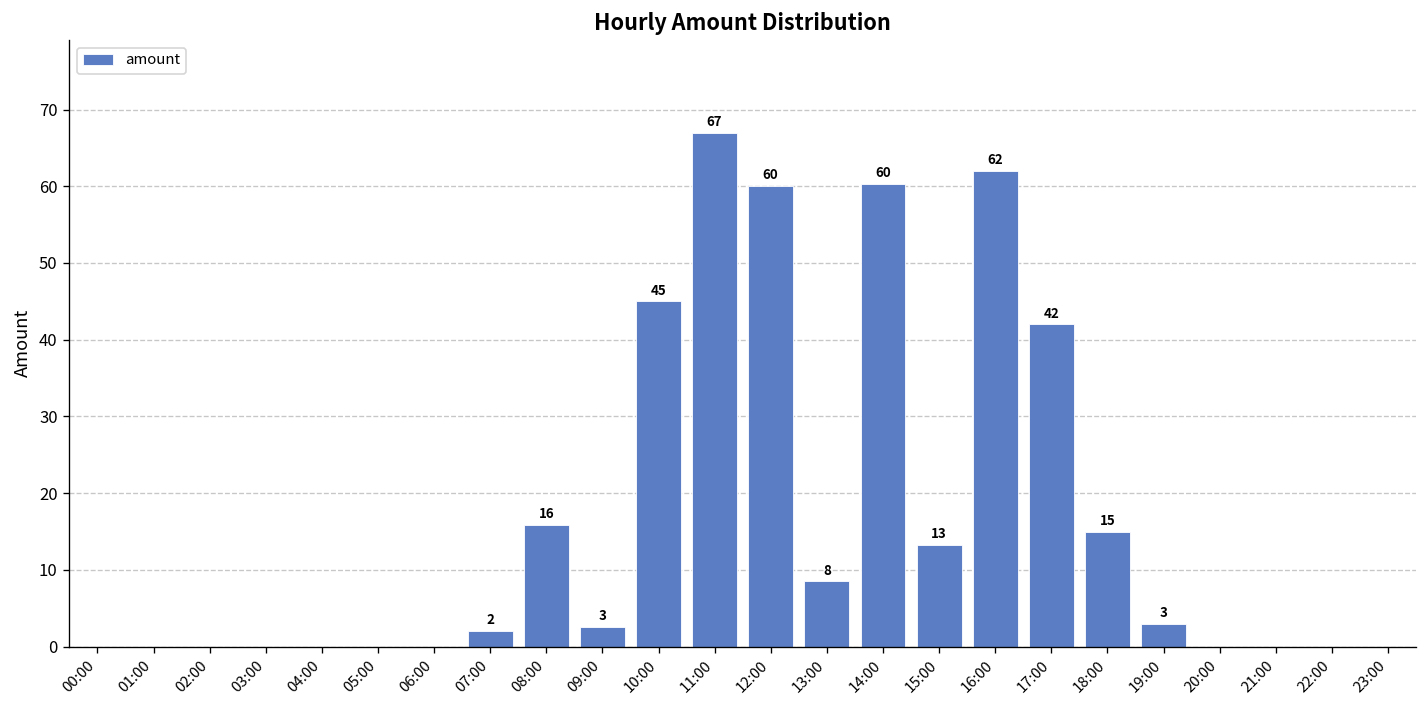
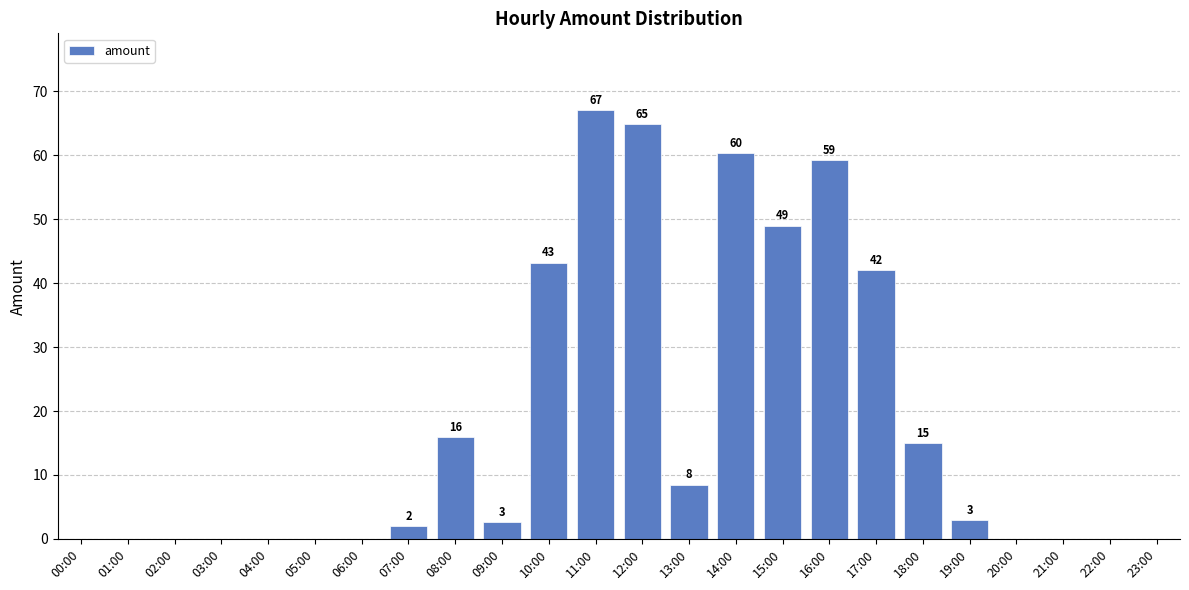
10:00: 45 -> 43
12:00: 60 -> 65
15:00: 13 -> 49
16:00: 62 -> 59
